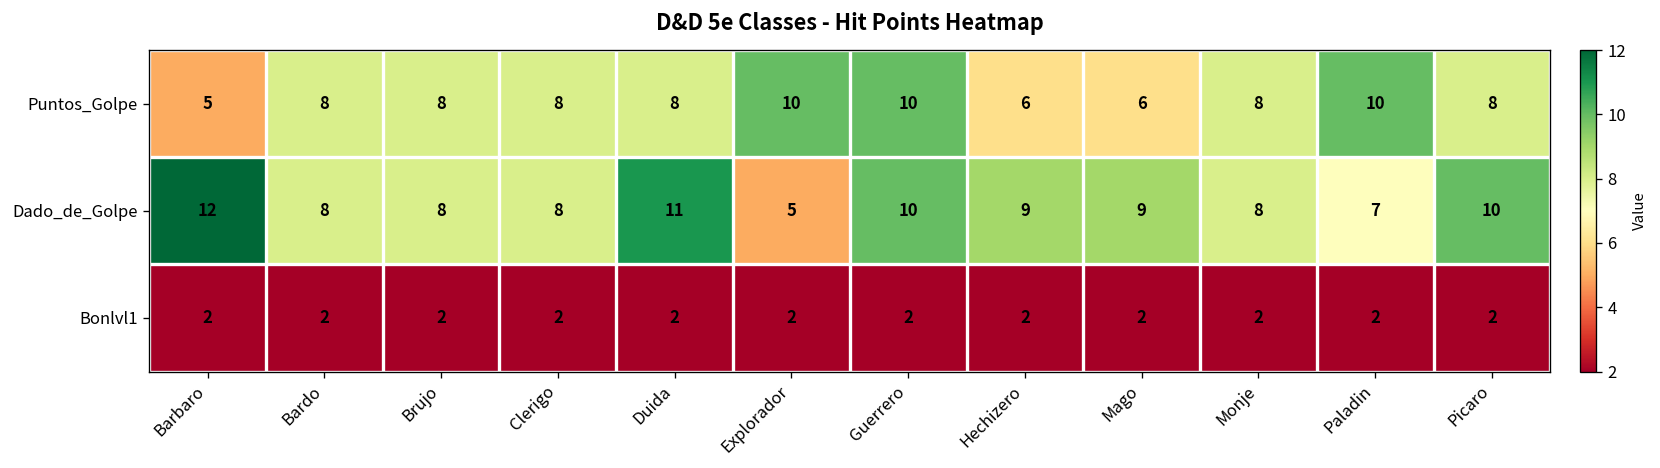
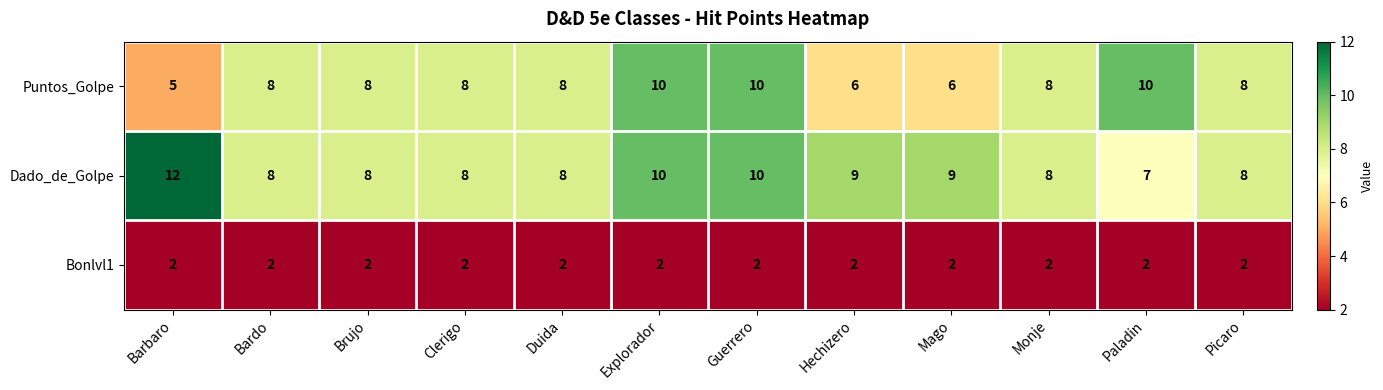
Dado_de_Golpe, Duida: 11 -> 8
Dado_de_Golpe, Explorador: 5 -> 10
Dado_de_Golpe, Picaro: 10 -> 8
